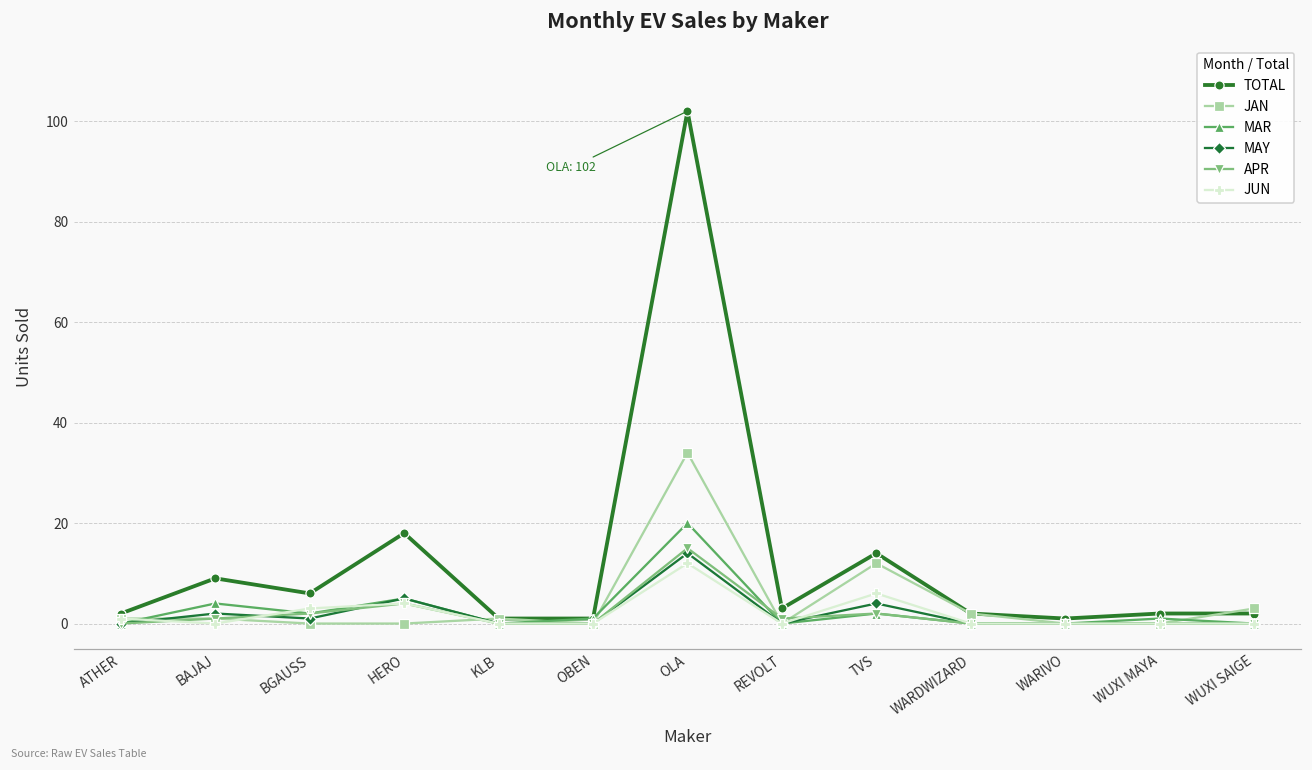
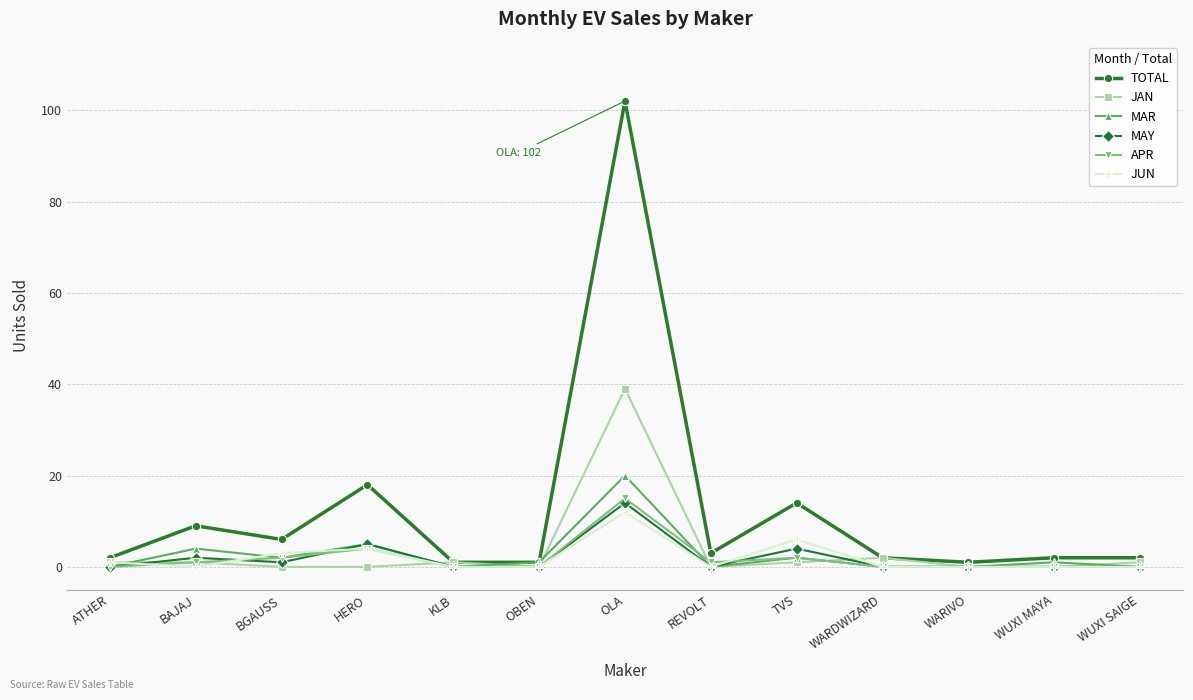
JAN, OLA: 34 -> 39
JAN, TVS: 12 -> 1
JAN, WUXI SAIGE: 3 -> 1
